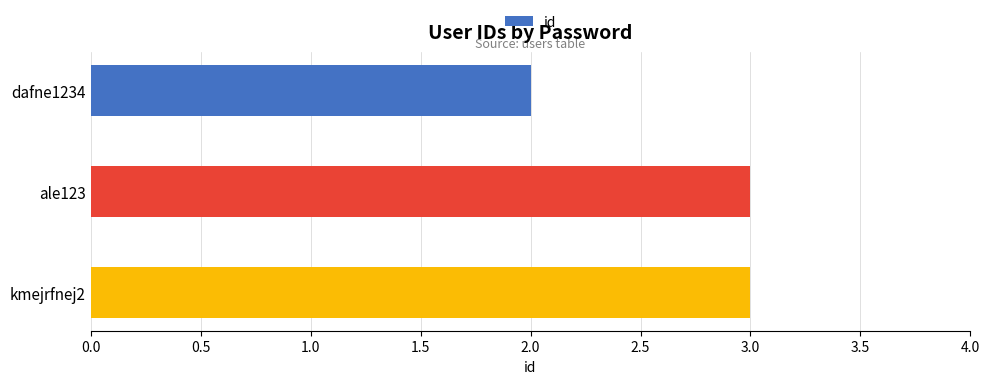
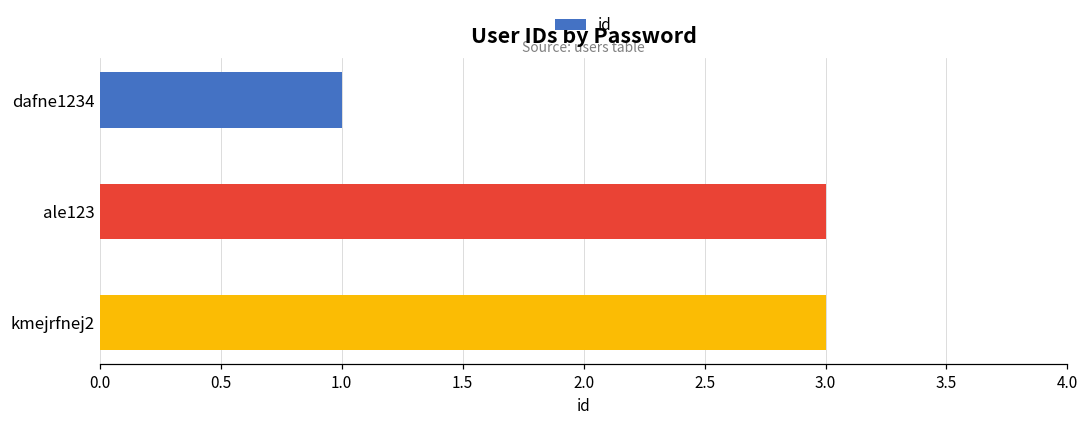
dafne1234: 2 -> 1
